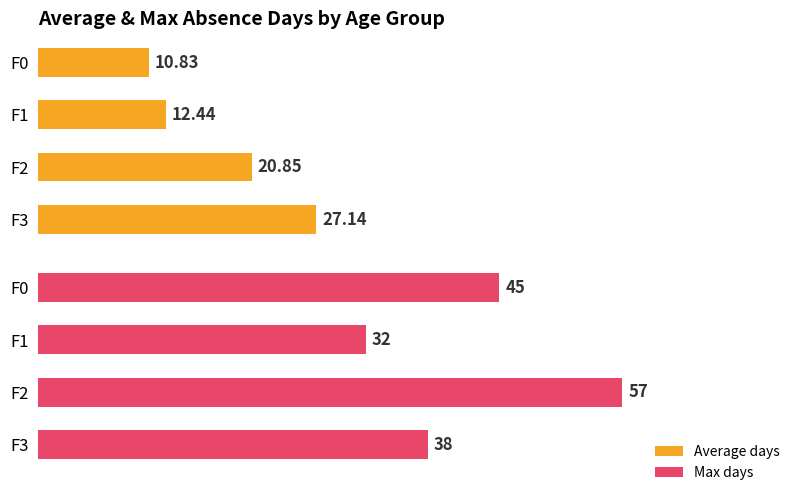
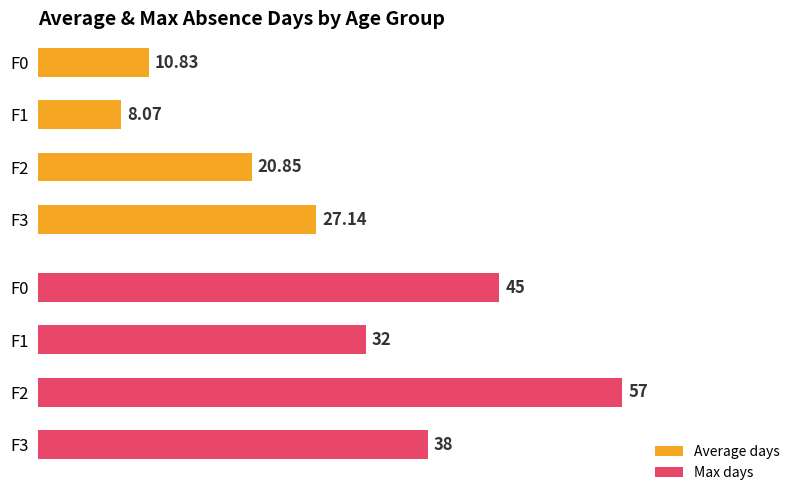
Average & Max Absence Days by Age Group, F1: 12.44 -> 8.07
